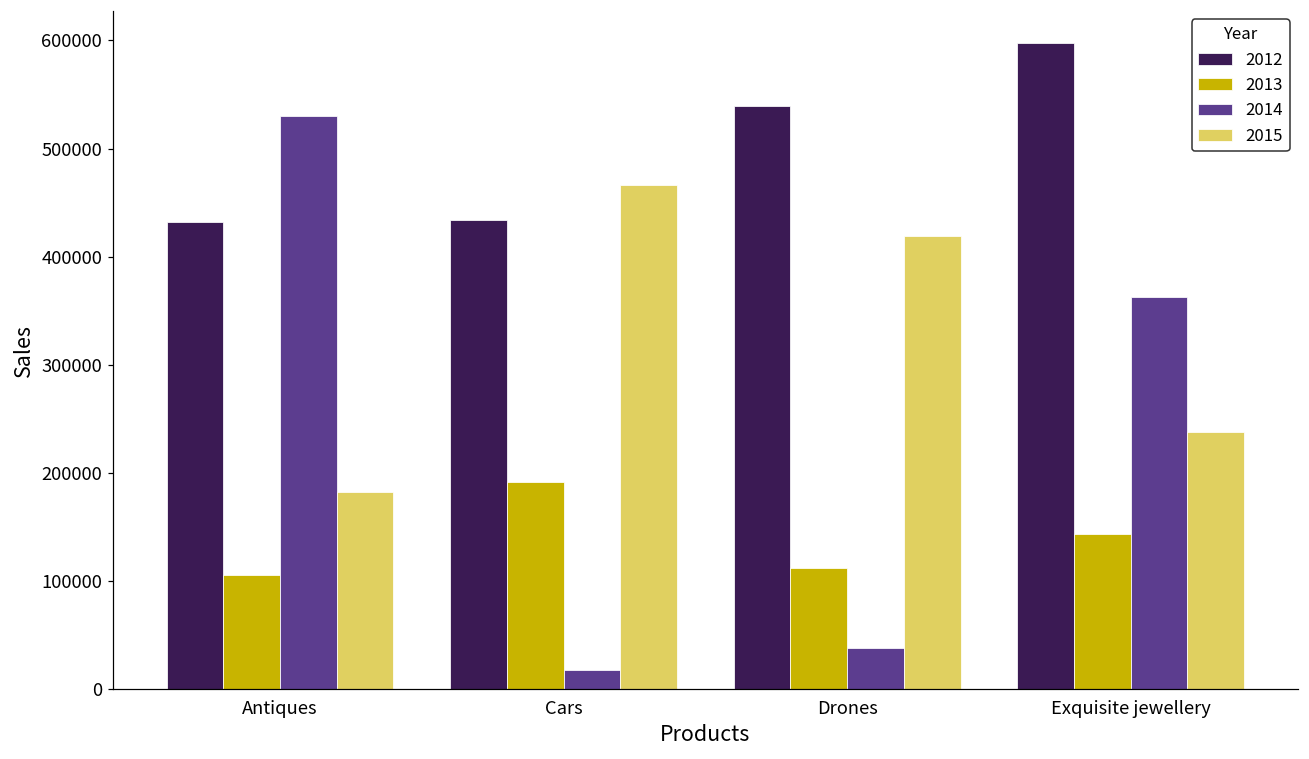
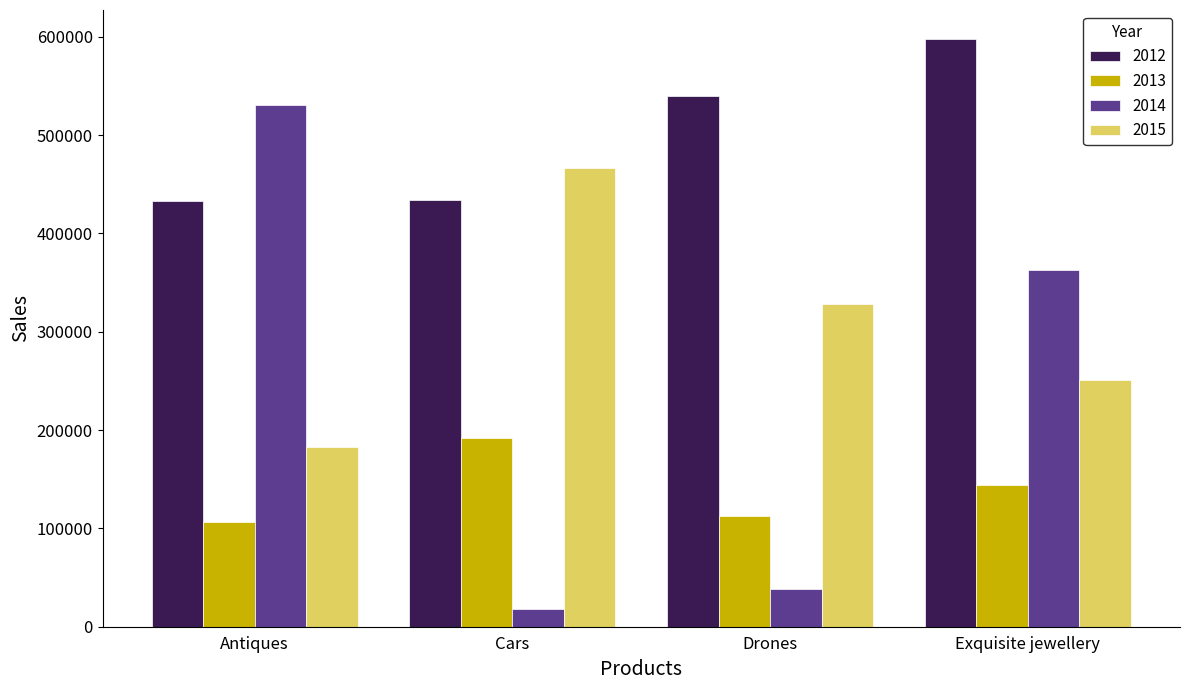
2015, Drones: 420000 -> 330000
2015, Exquisite jewellery: 240000 -> 250000
